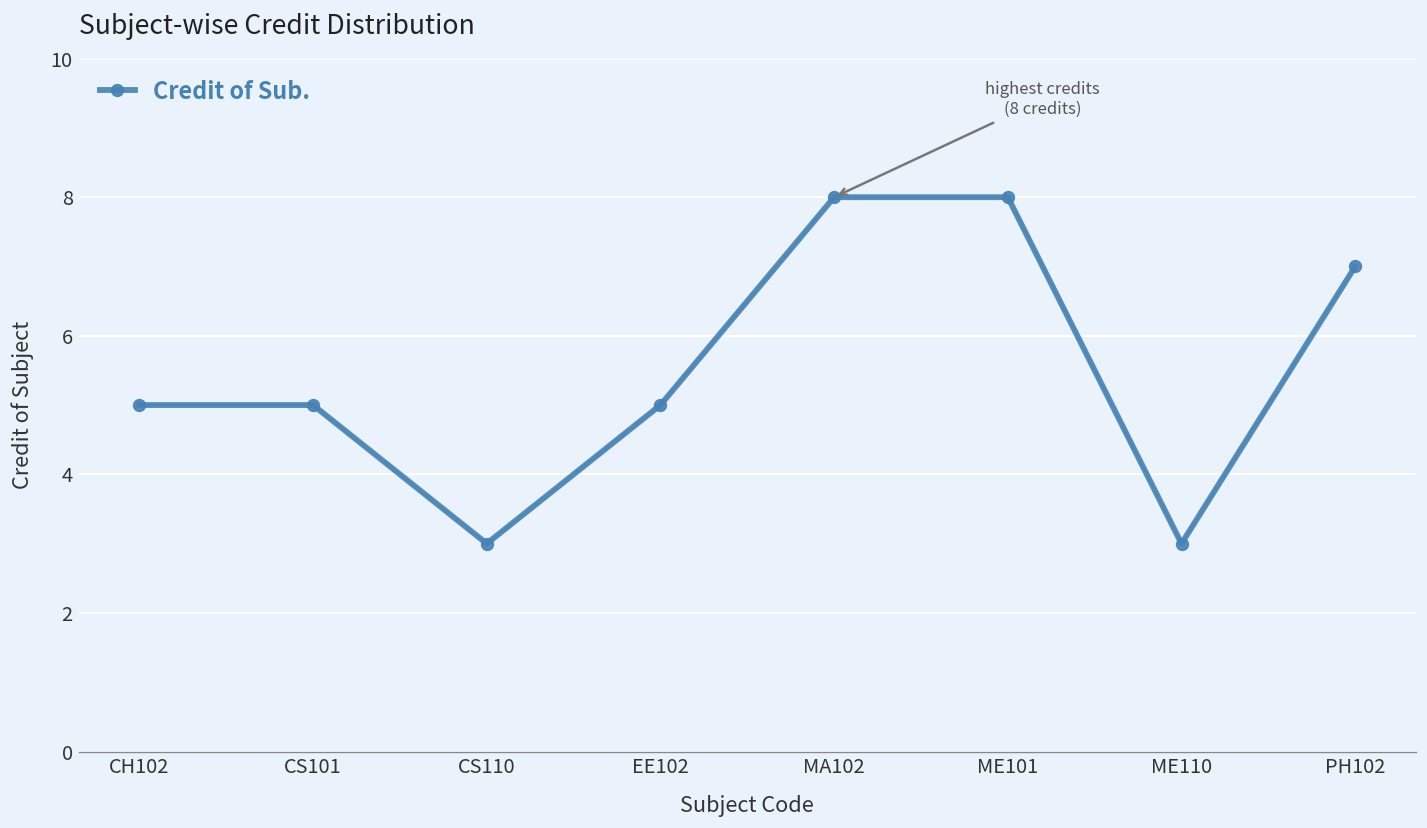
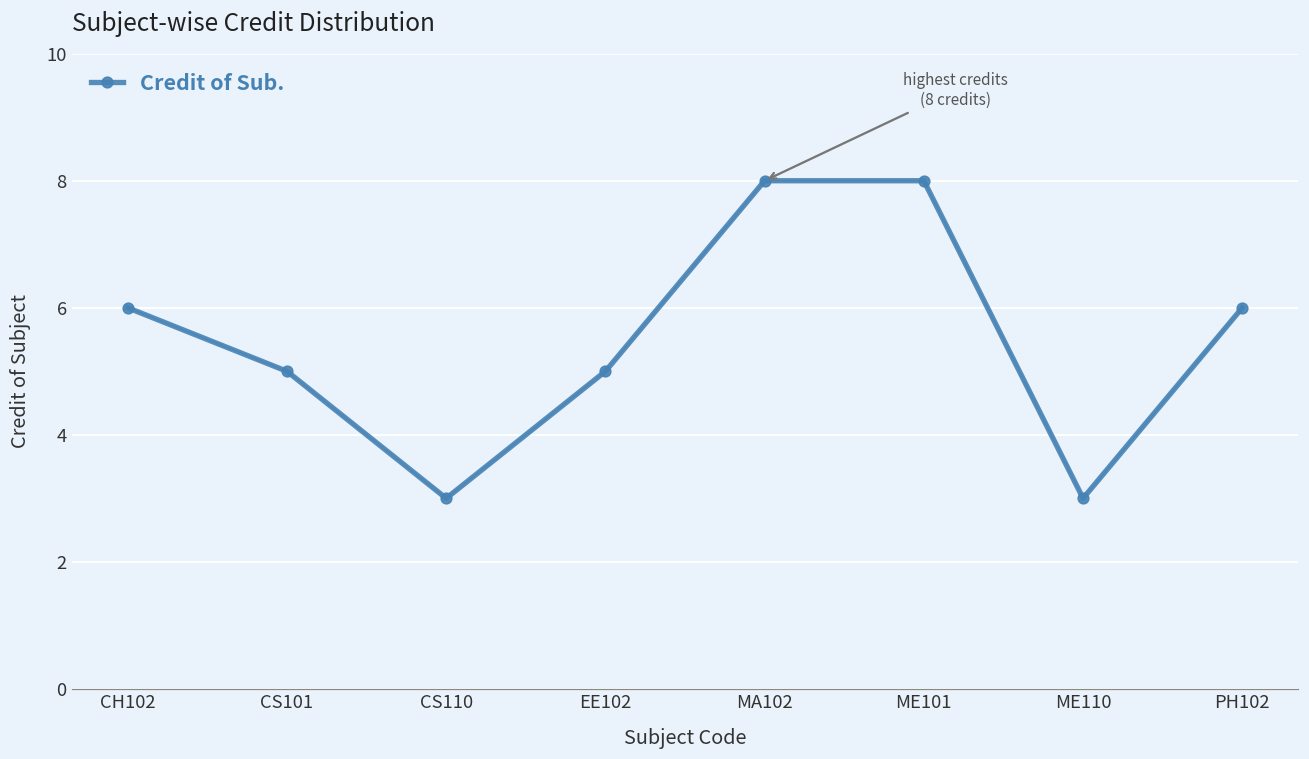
CH102: 5 -> 6
PH102: 7 -> 6
